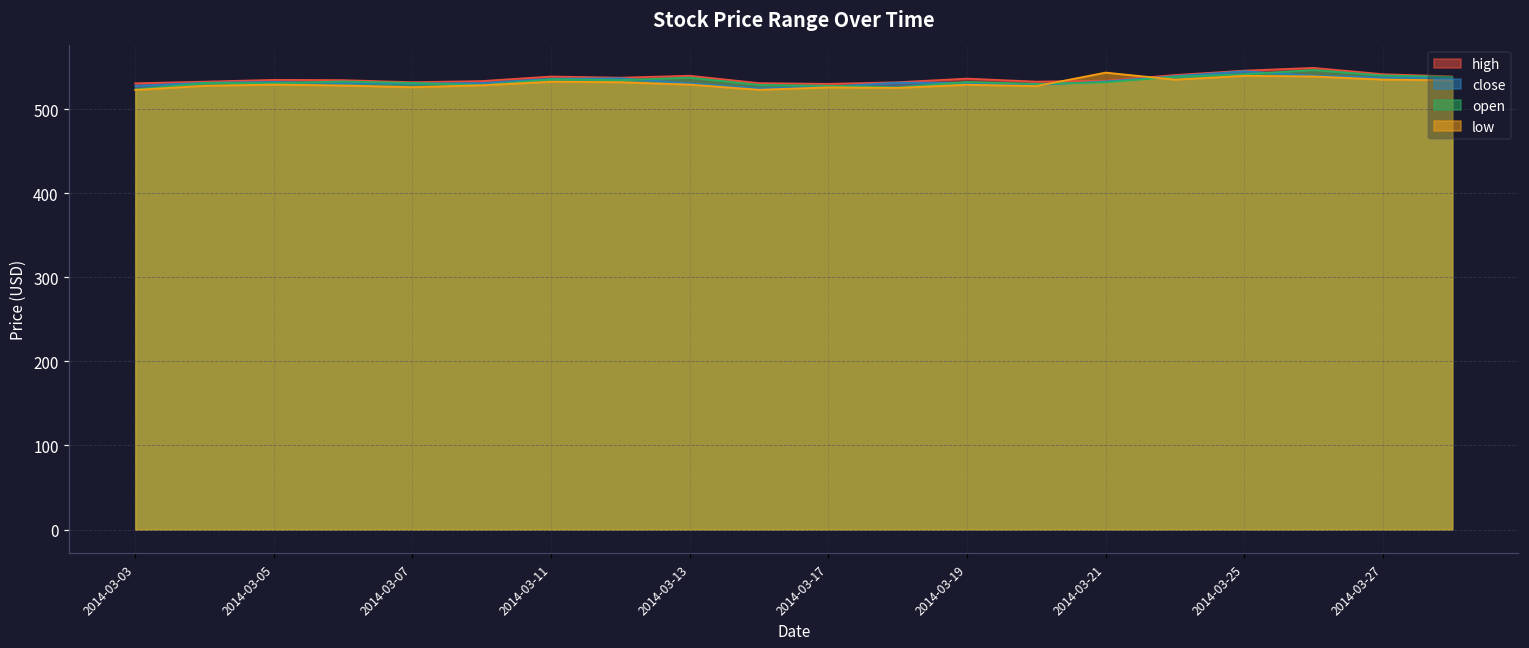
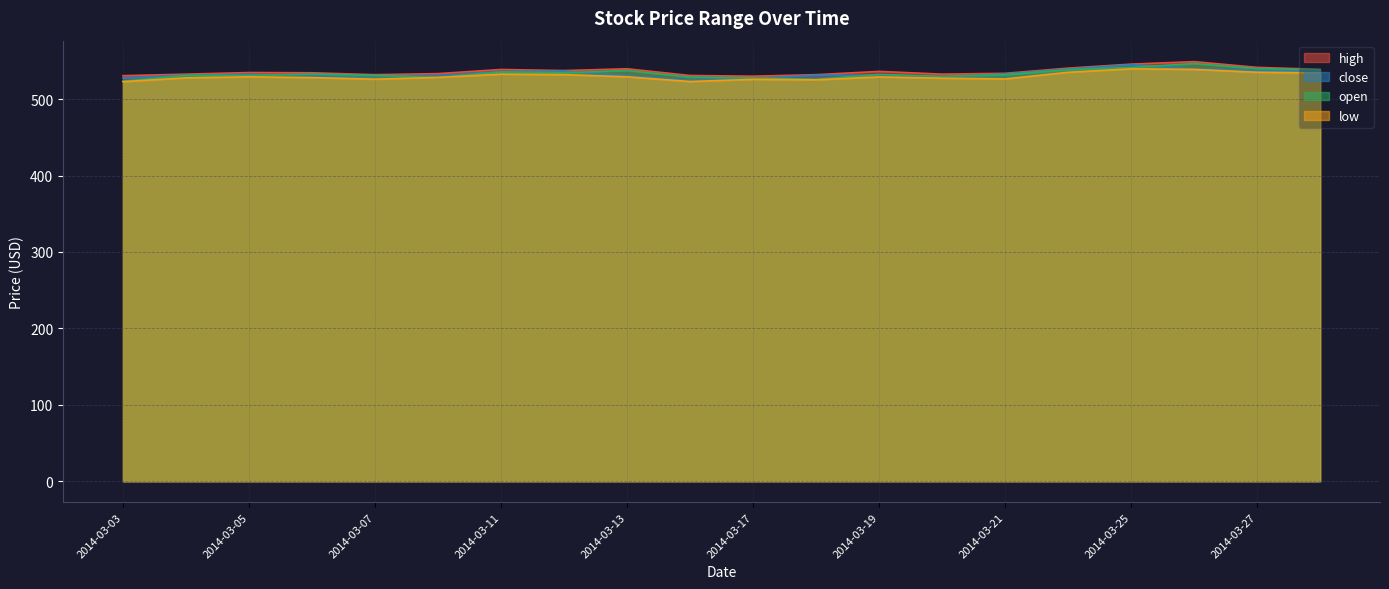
low, 2014-03-21: 540 -> 530
